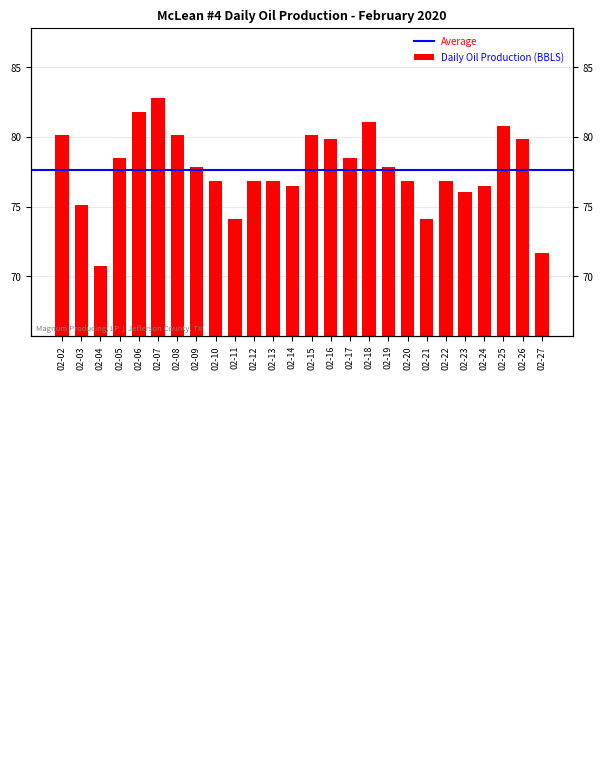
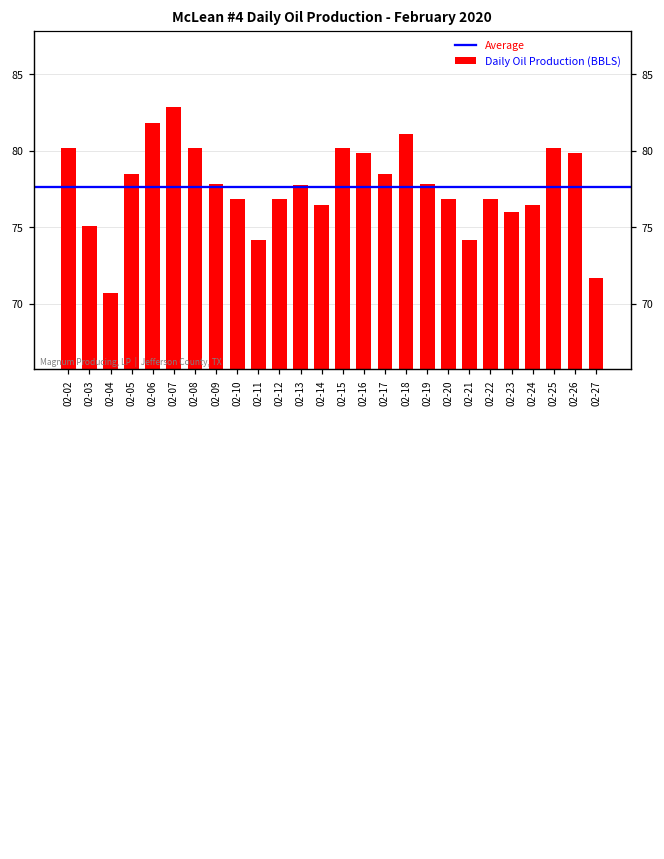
02-13: 76.820 -> 77.730
02-25: 80.830 -> 80.160
